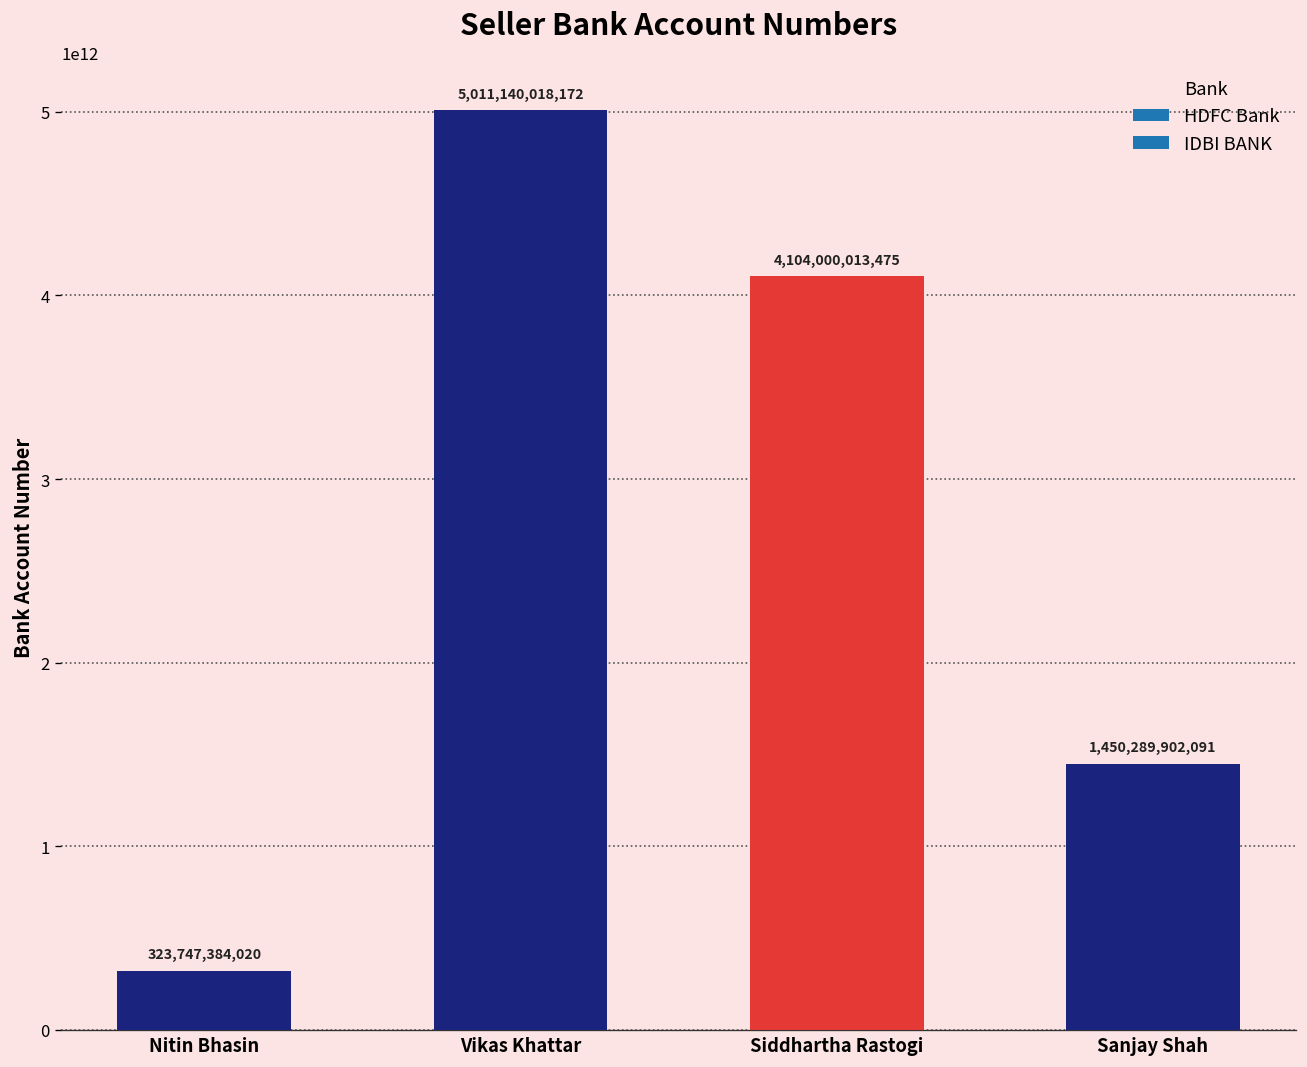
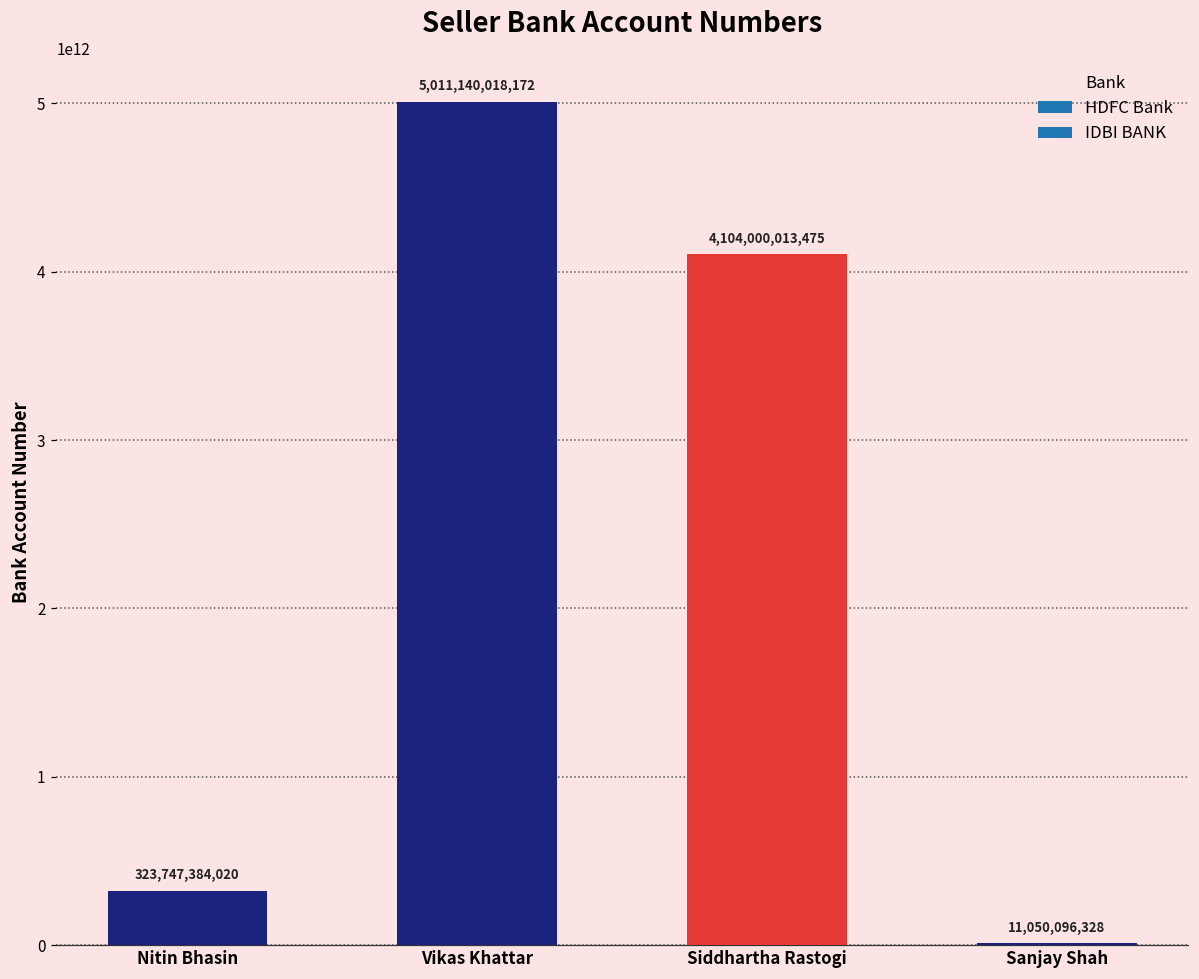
Sanjay Shah: 1,450,289,902,091 -> 11,050,096,328
